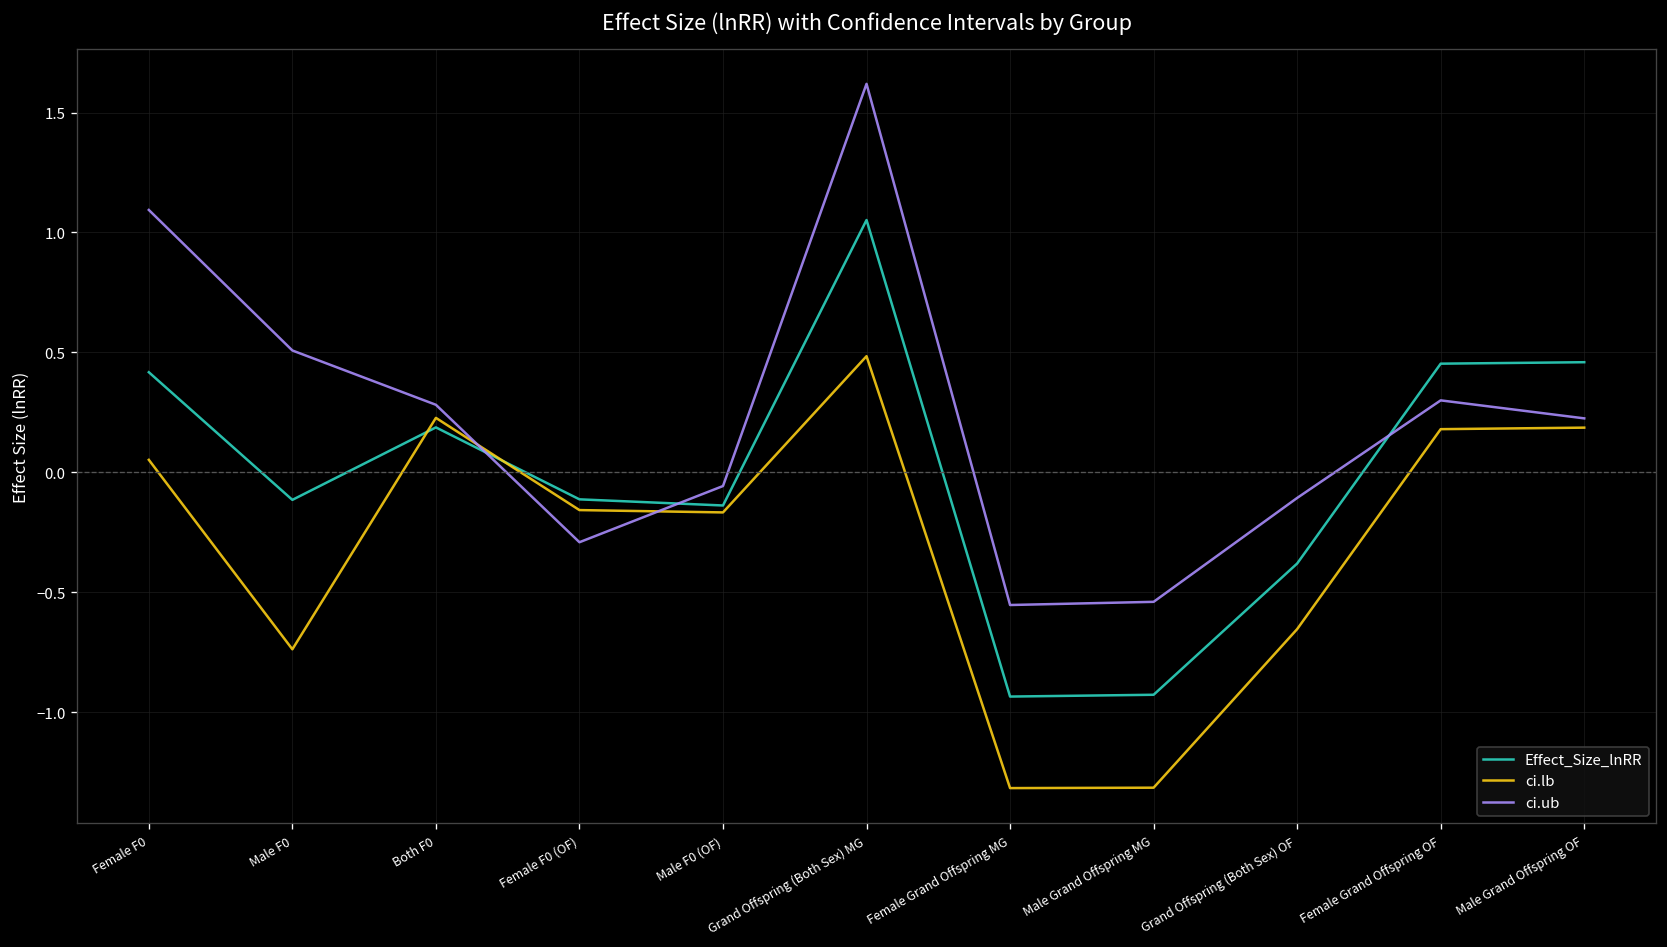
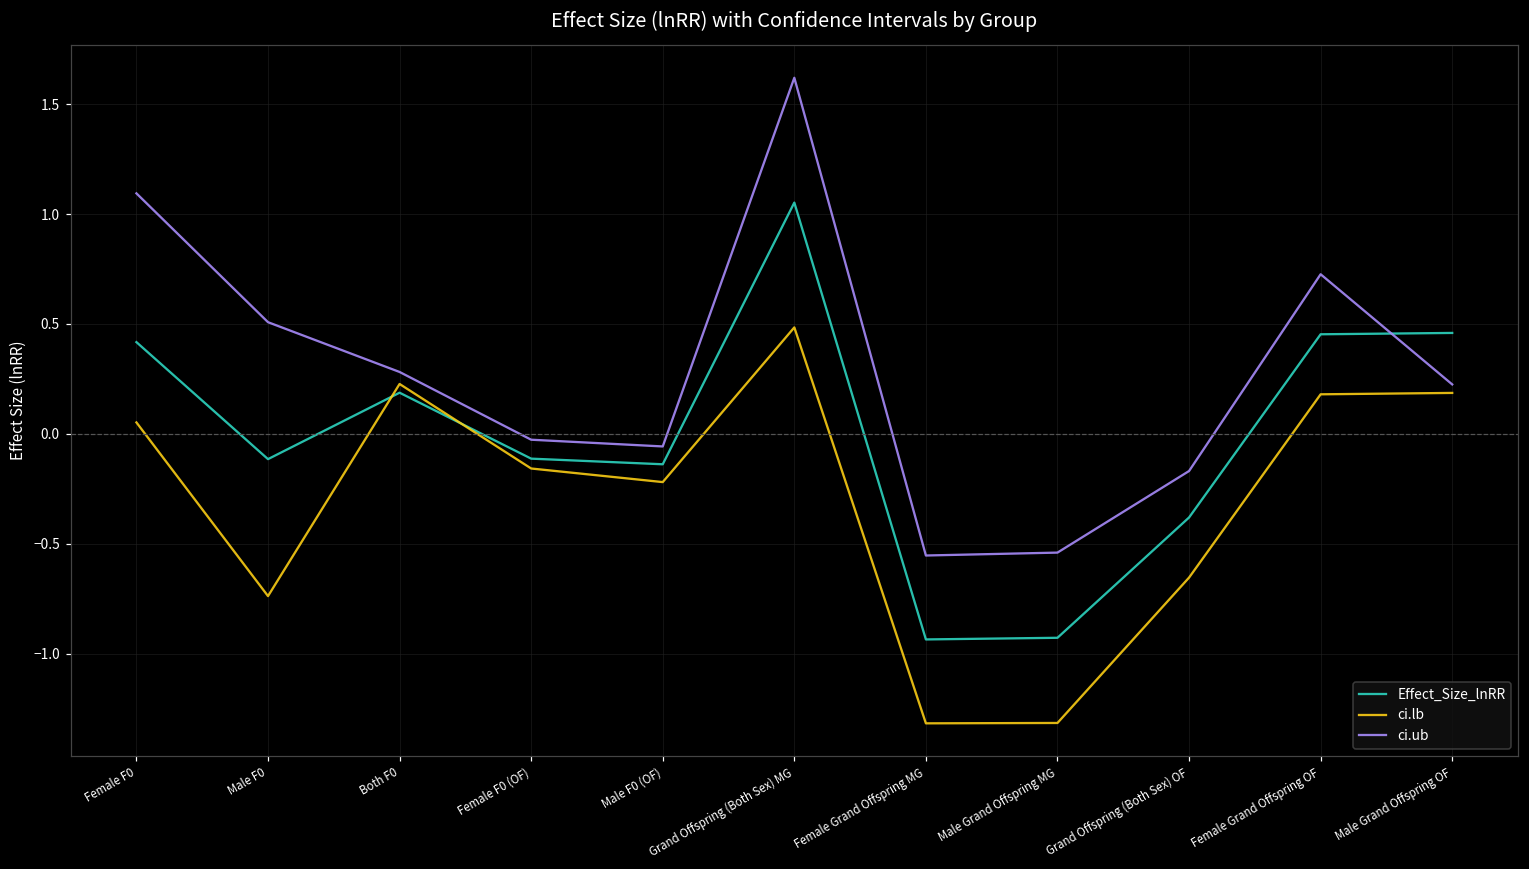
ci.ub, Female F0 (OF): -0.29 -> -0.03
ci.lb, Male F0 (OF): -0.17 -> -0.22
ci.ub, Grand Offspring (Both Sex) OF: -0.11 -> -0.17
ci.ub, Female Grand Offspring OF: 0.30 -> 0.73
